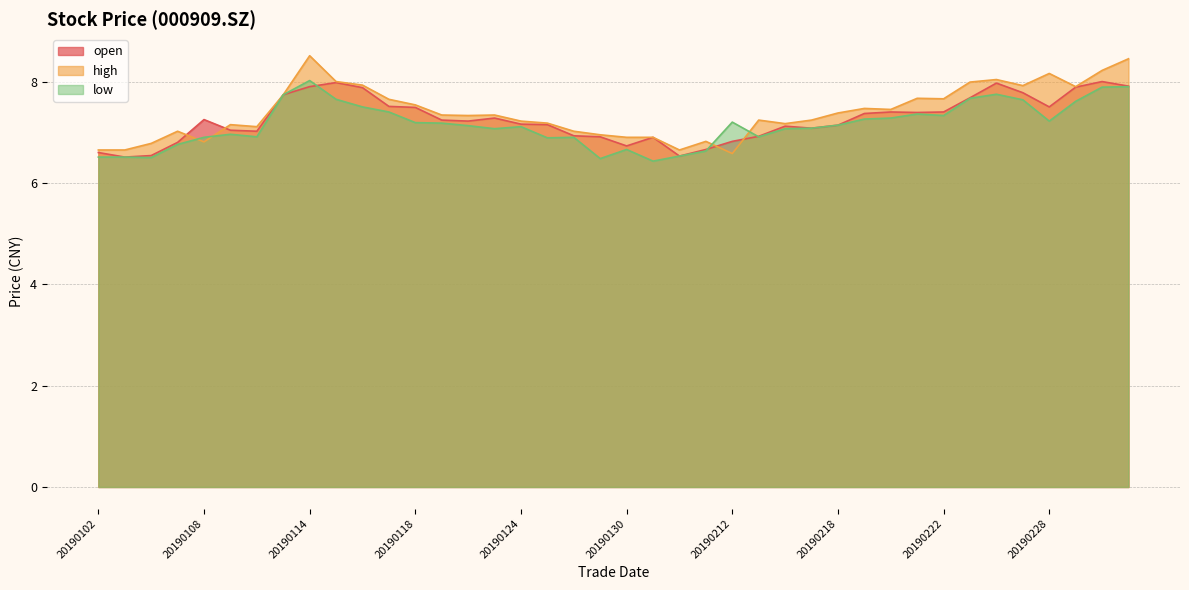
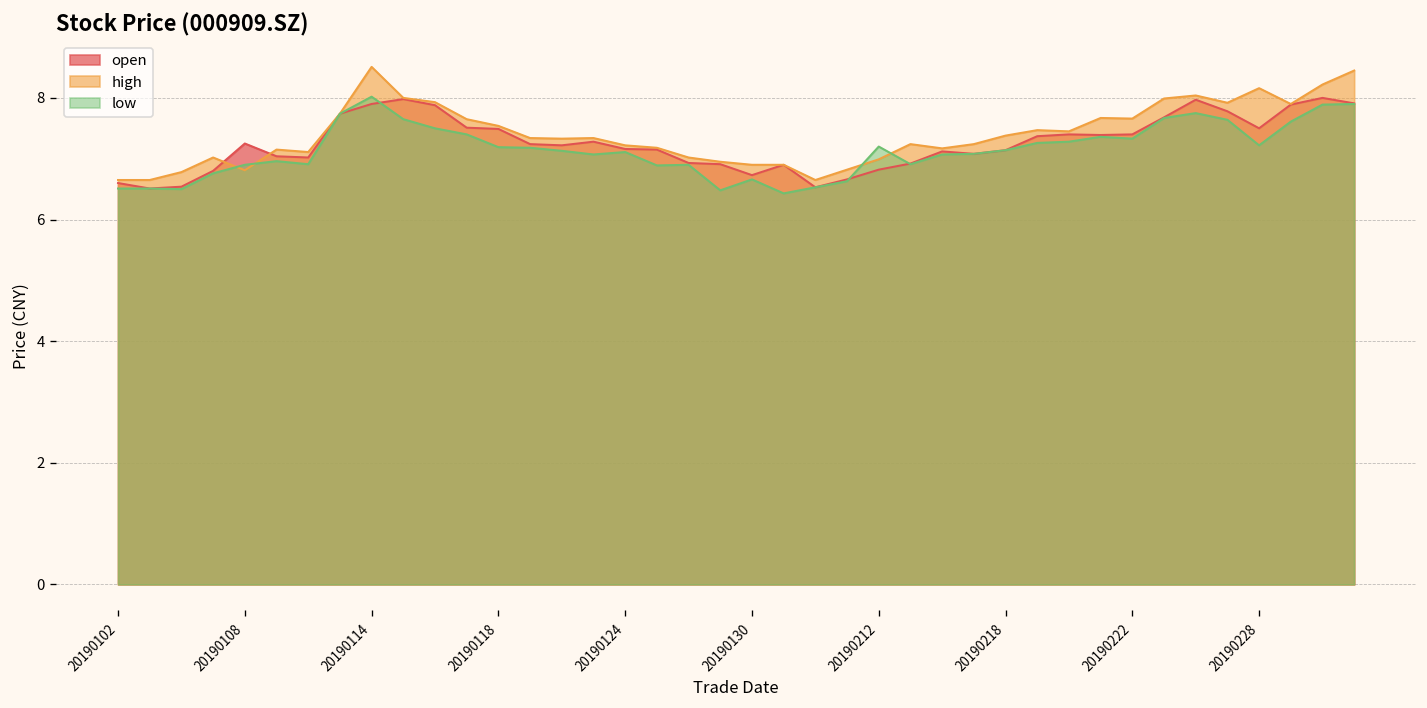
high, 20190212: 6.6 -> 7.0
